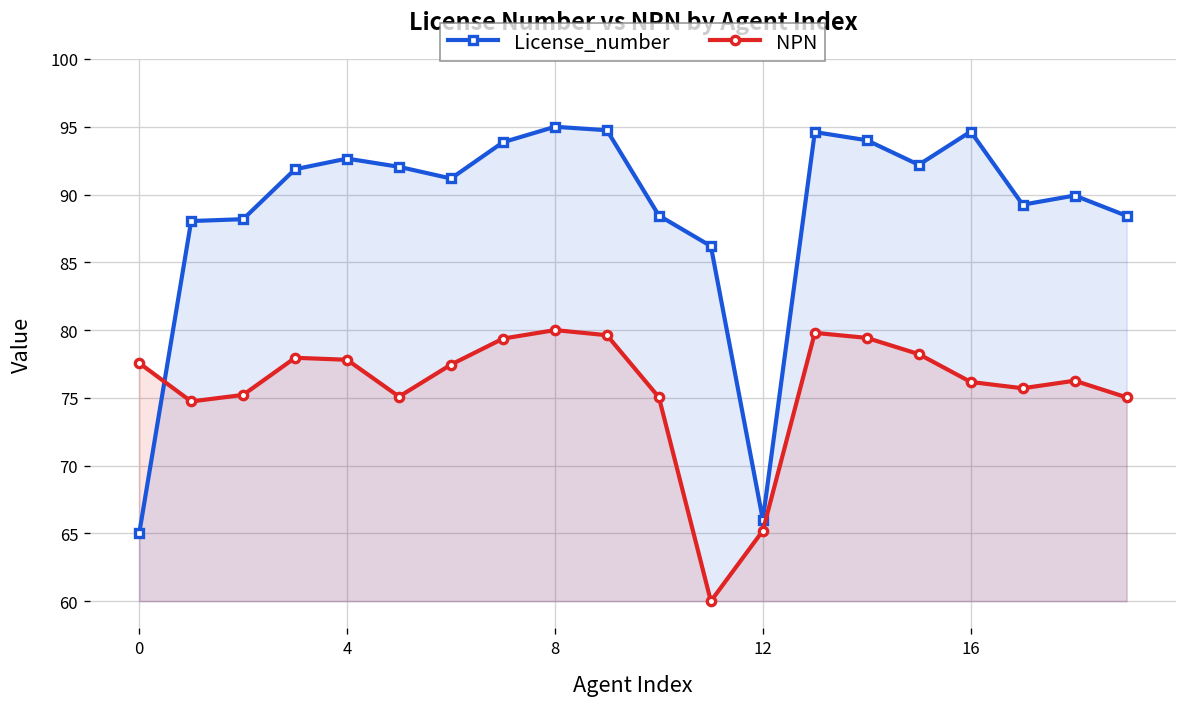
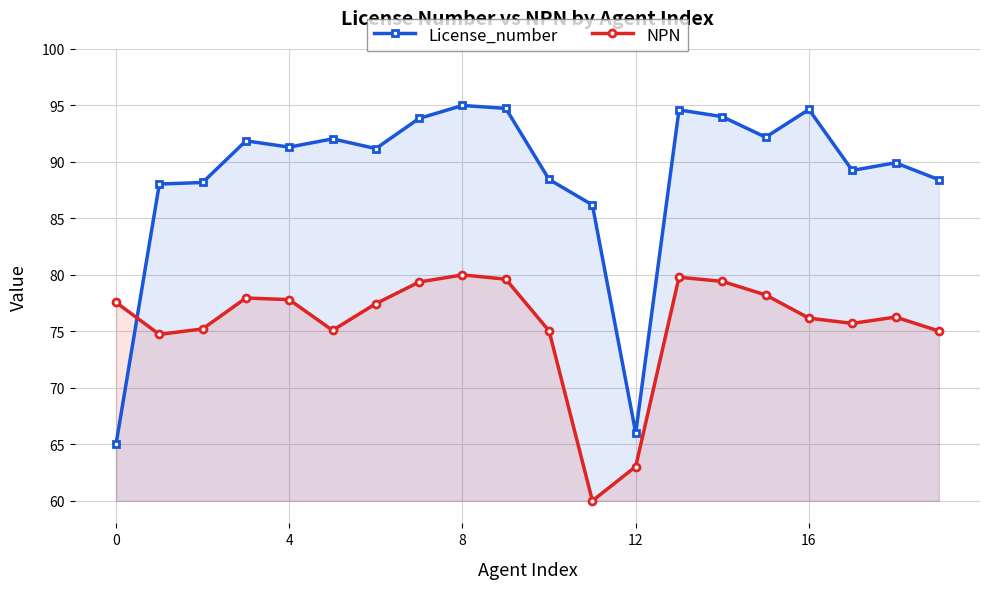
License_number, 4: 92.7 -> 91.3
NPN, 12: 65.2 -> 63.0
